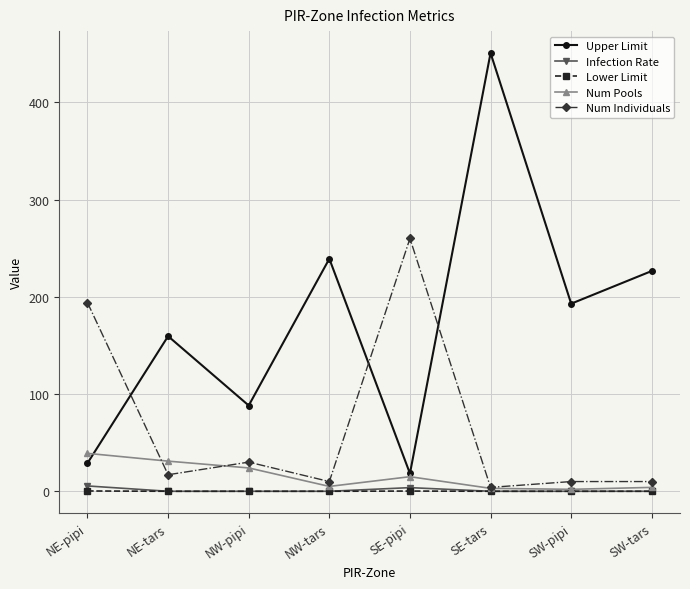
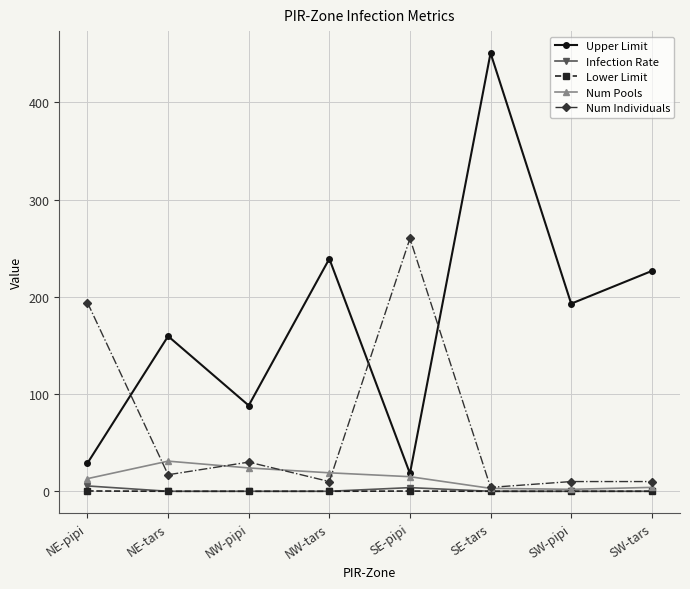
Num Pools, NE-pipi: 40 -> 10
Num Pools, NW-tars: 10 -> 20
